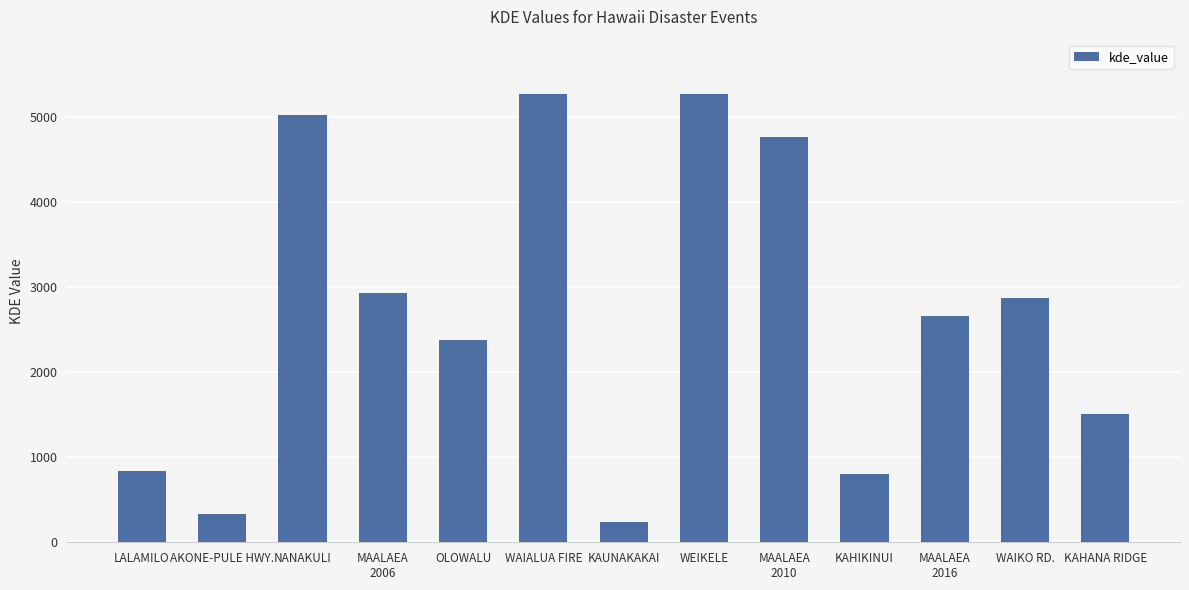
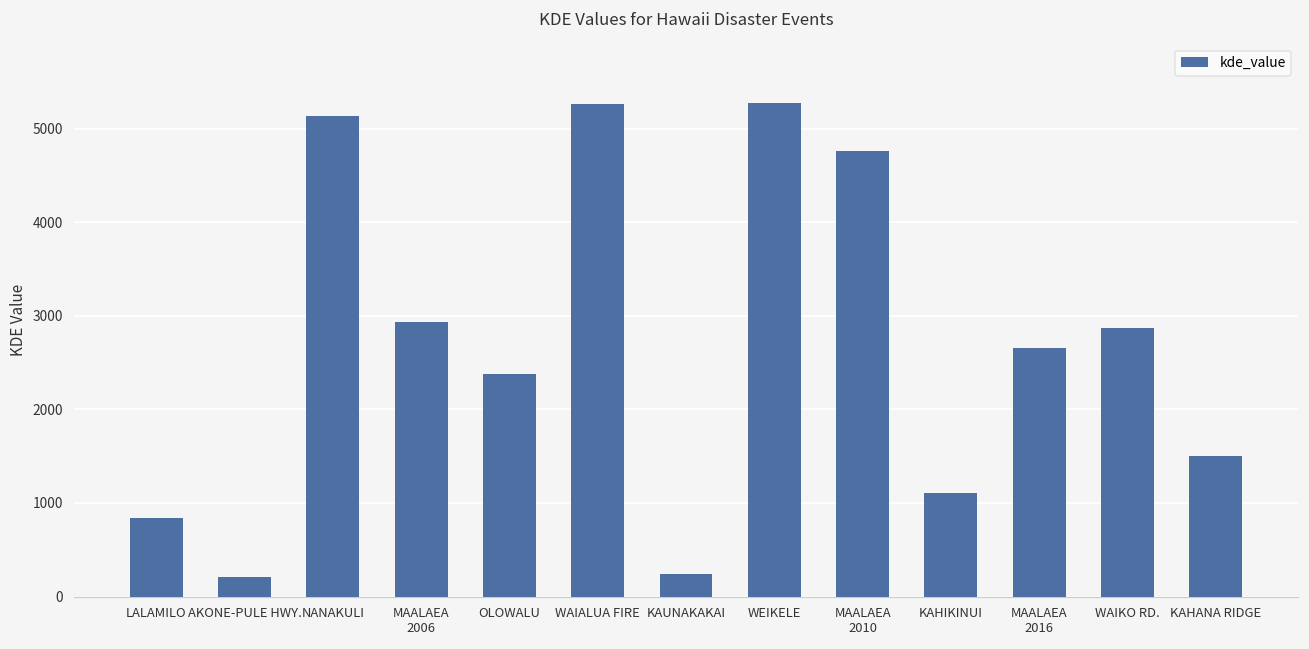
AKONE-PULE HWY.: 300 -> 200
NANAKULI: 5000 -> 5100
KAHIKINUI: 800 -> 1100
